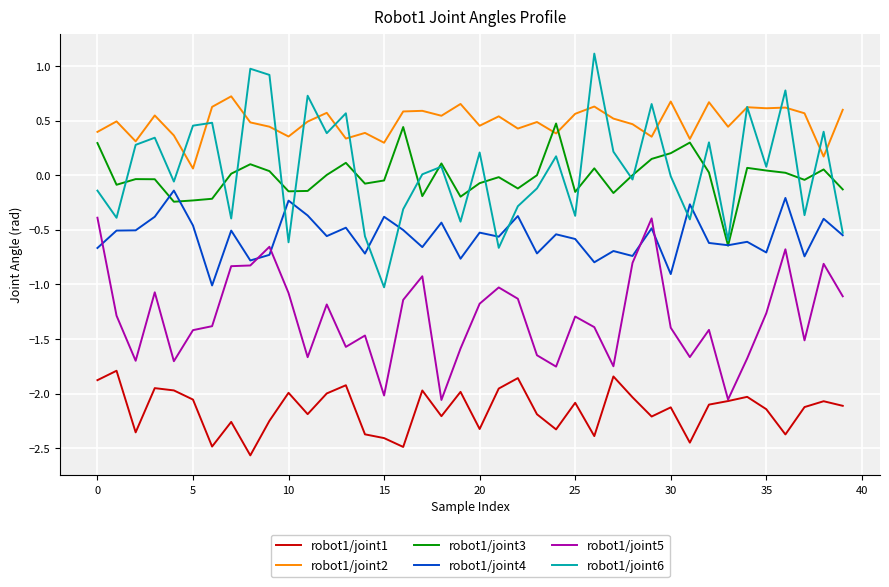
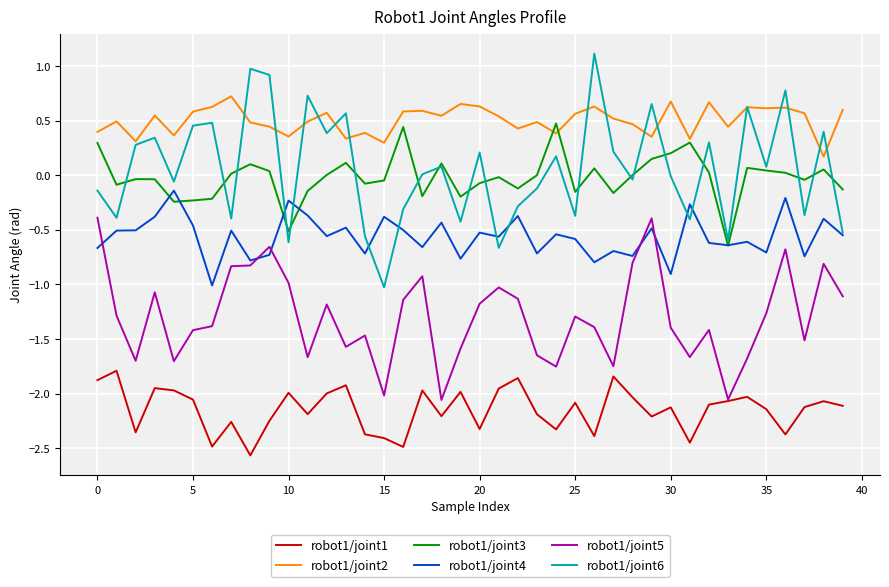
robot1/joint2, 5: 0.06 -> 0.58
robot1/joint3, 10: -0.15 -> -0.51
robot1/joint5, 10: -1.08 -> -0.99
robot1/joint2, 20: 0.45 -> 0.63
